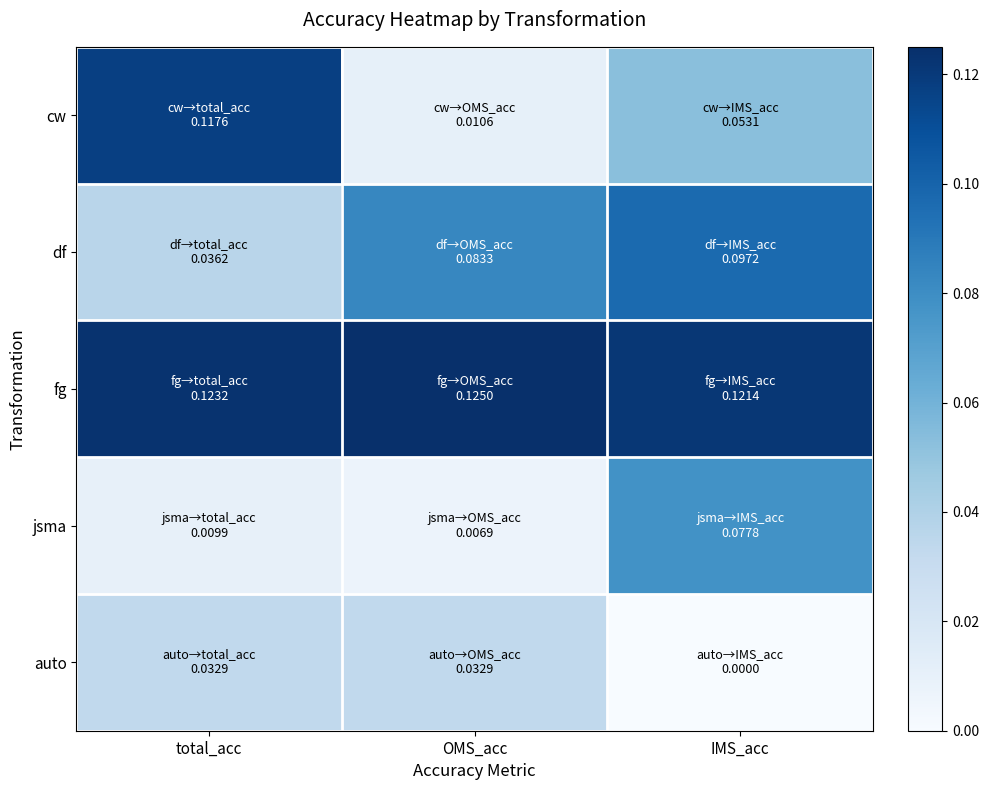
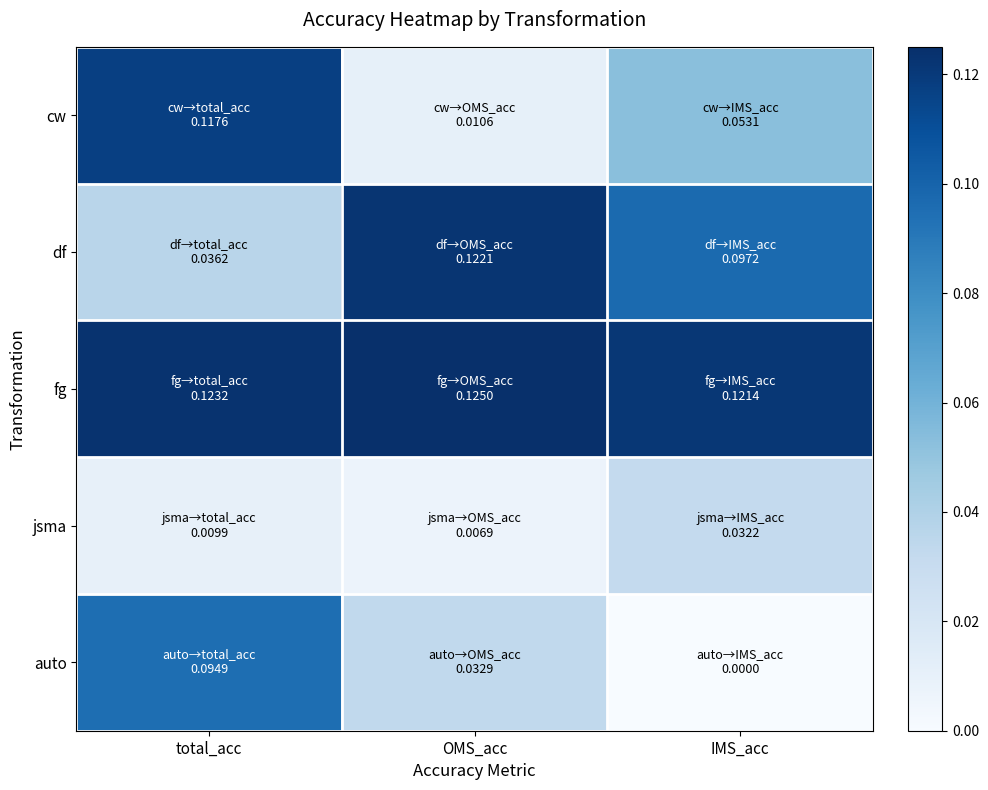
df, OMS_acc: 0.0833 -> 0.1221
jsma, IMS_acc: 0.0778 -> 0.0322
auto, total_acc: 0.0329 -> 0.0949
